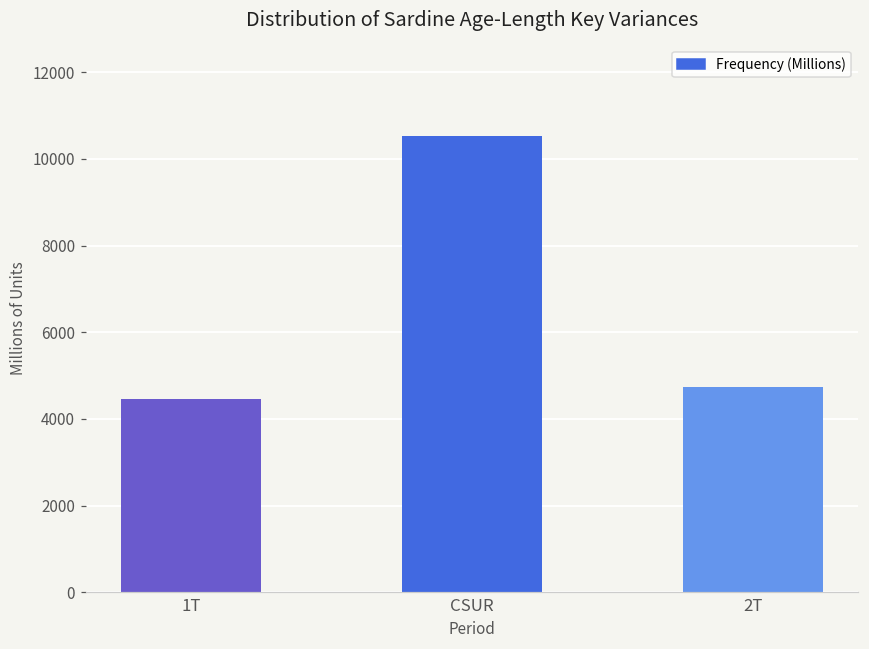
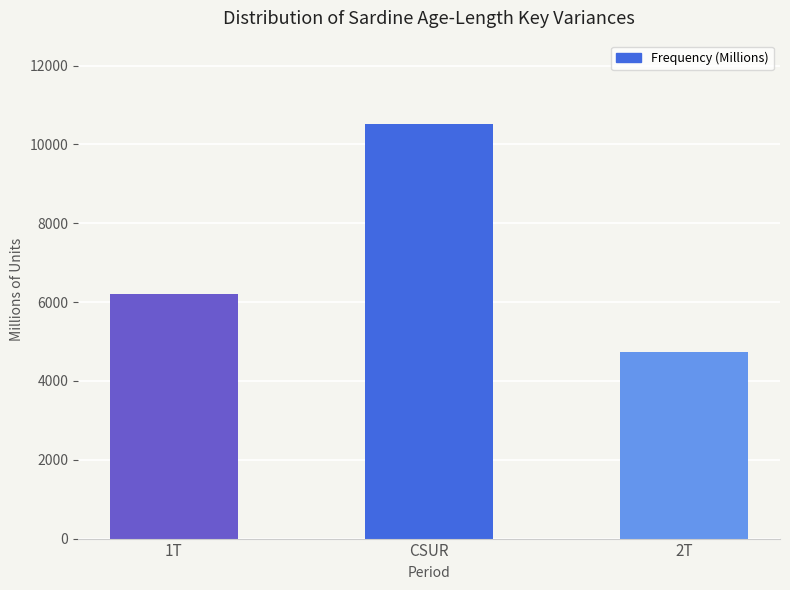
1T: 4500 -> 6200
